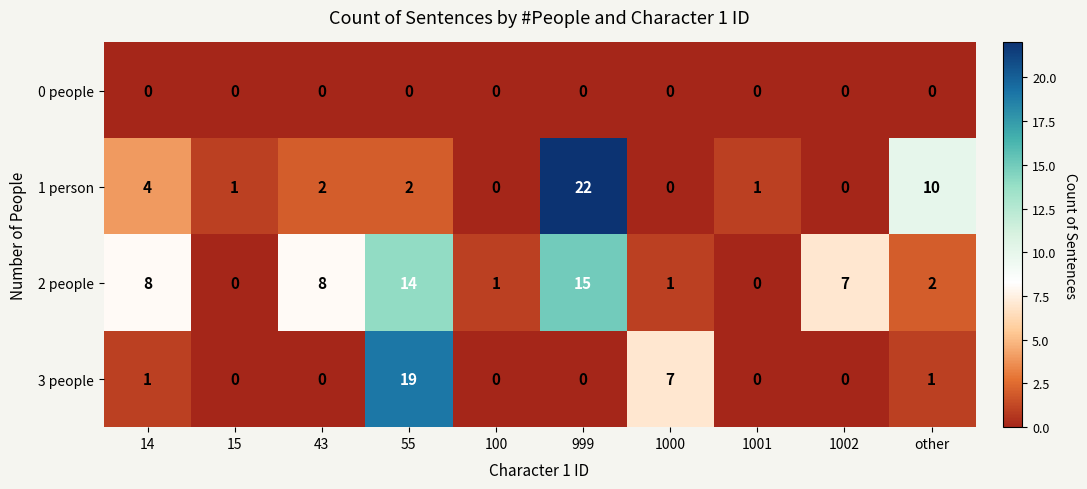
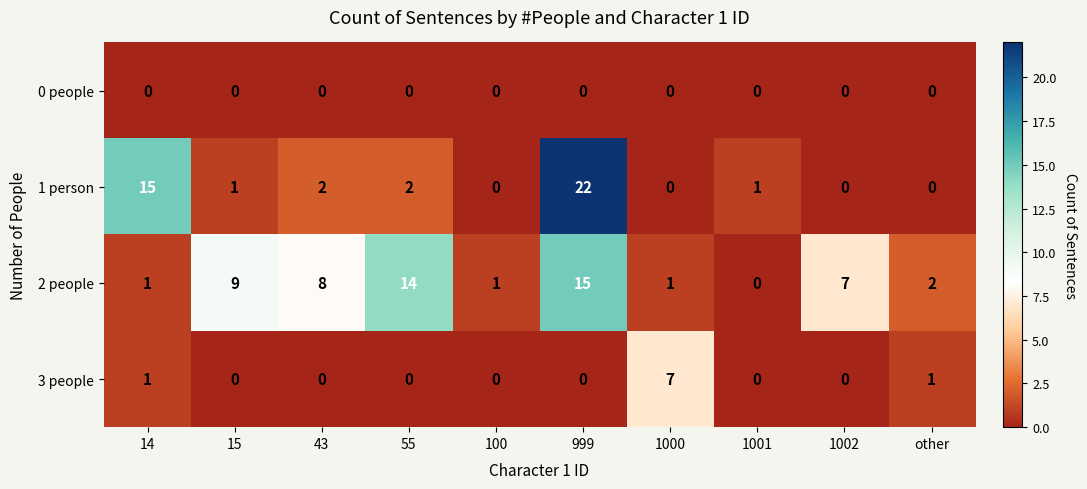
1 person, 14: 4 -> 15
1 person, other: 10 -> 0
2 people, 14: 8 -> 1
2 people, 15: 0 -> 9
3 people, 55: 19 -> 0
